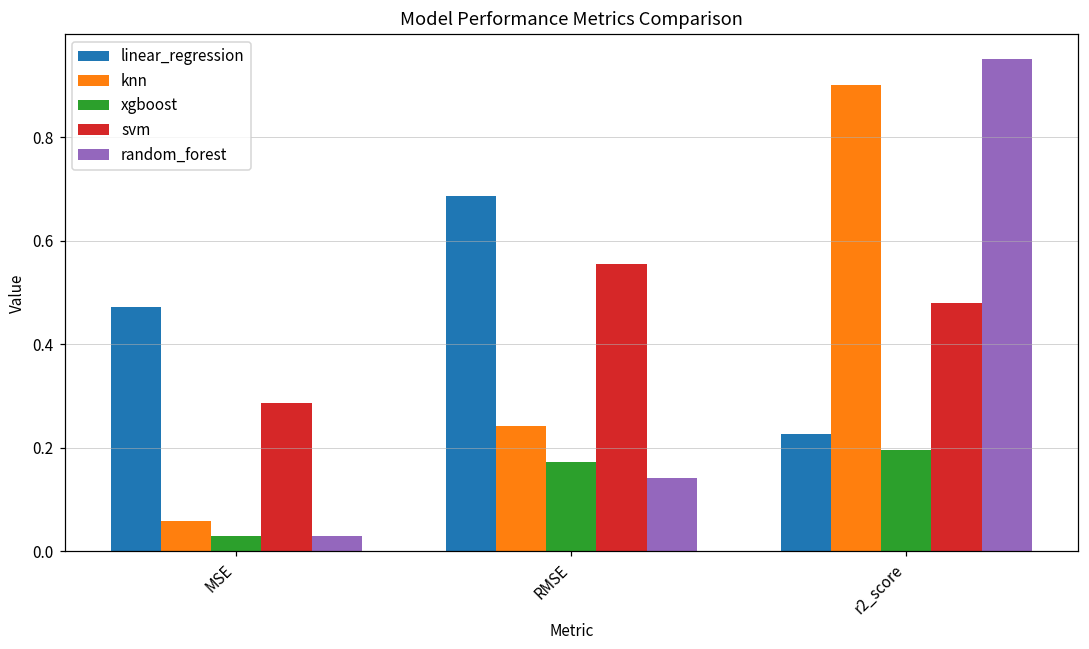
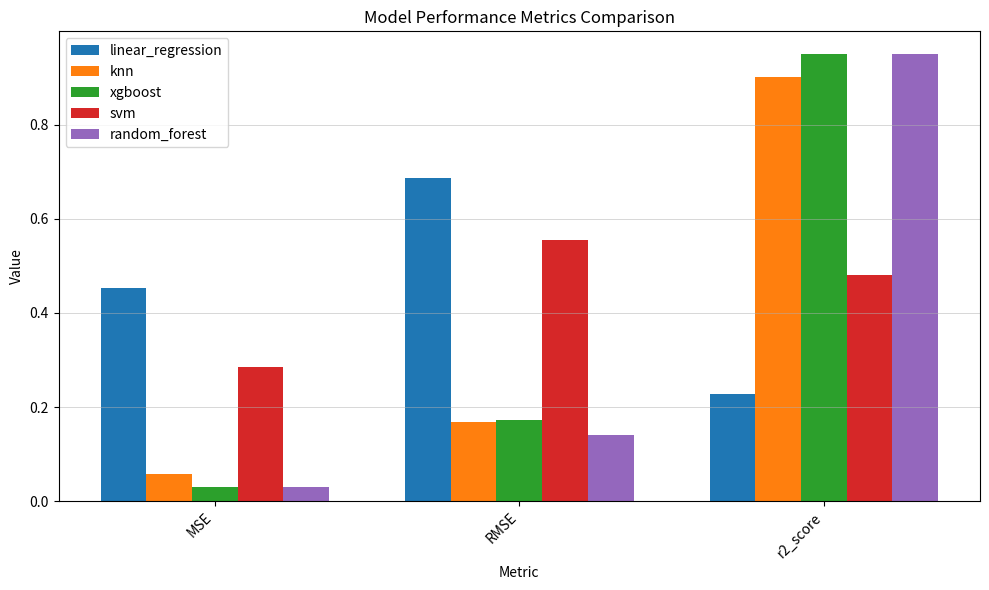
linear_regression, MSE: 0.47 -> 0.45
knn, RMSE: 0.24 -> 0.17
xgboost, r2_score: 0.20 -> 0.95
